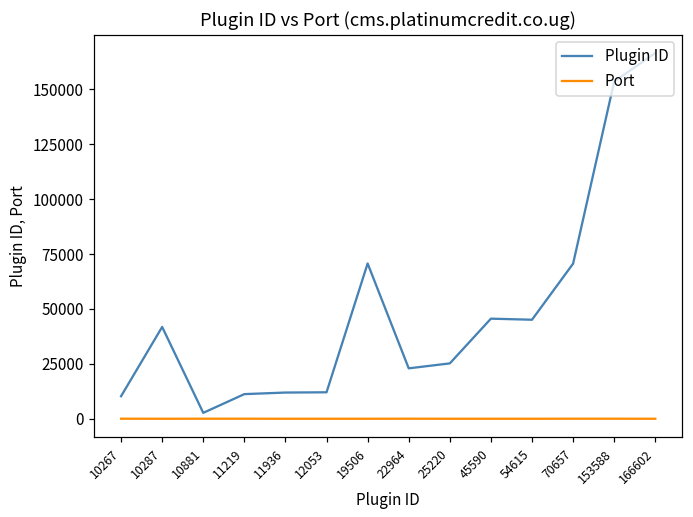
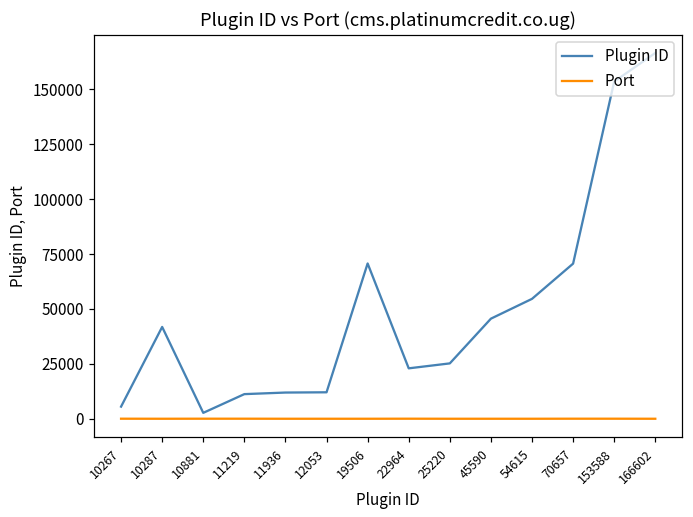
Plugin ID, 10267: 10000 -> 6000
Plugin ID, 54615: 45000 -> 55000
